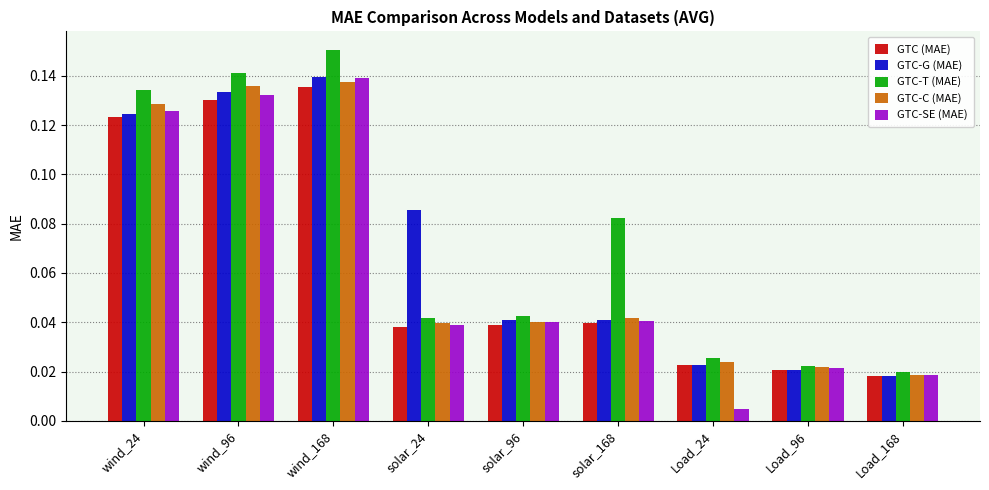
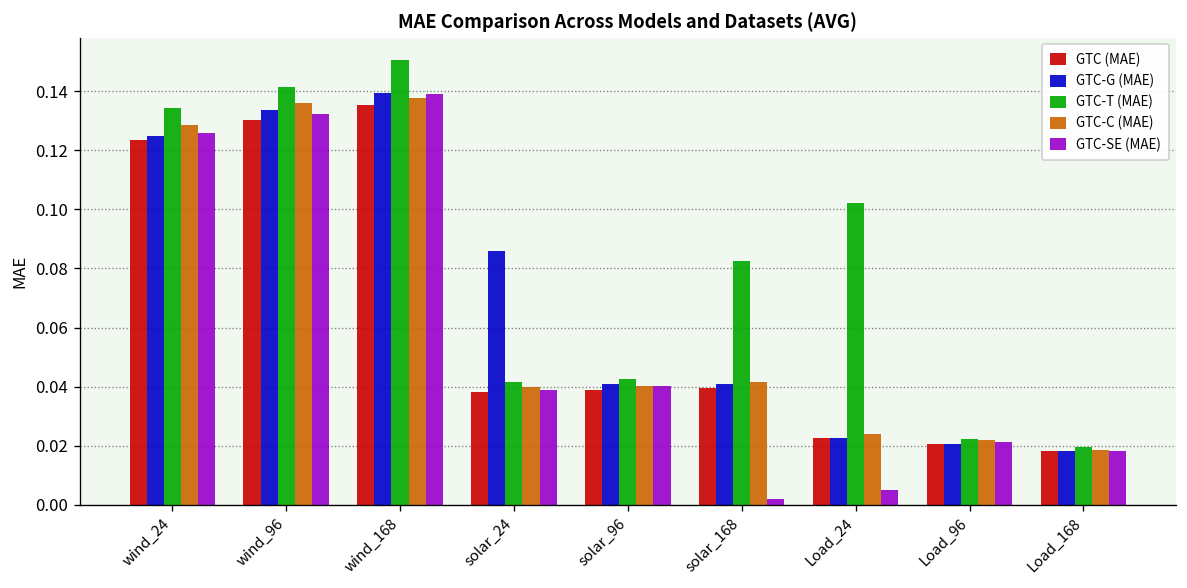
GTC-SE (MAE), solar_168: 0.040 -> 0.002
GTC-T (MAE), Load_24: 0.025 -> 0.102
